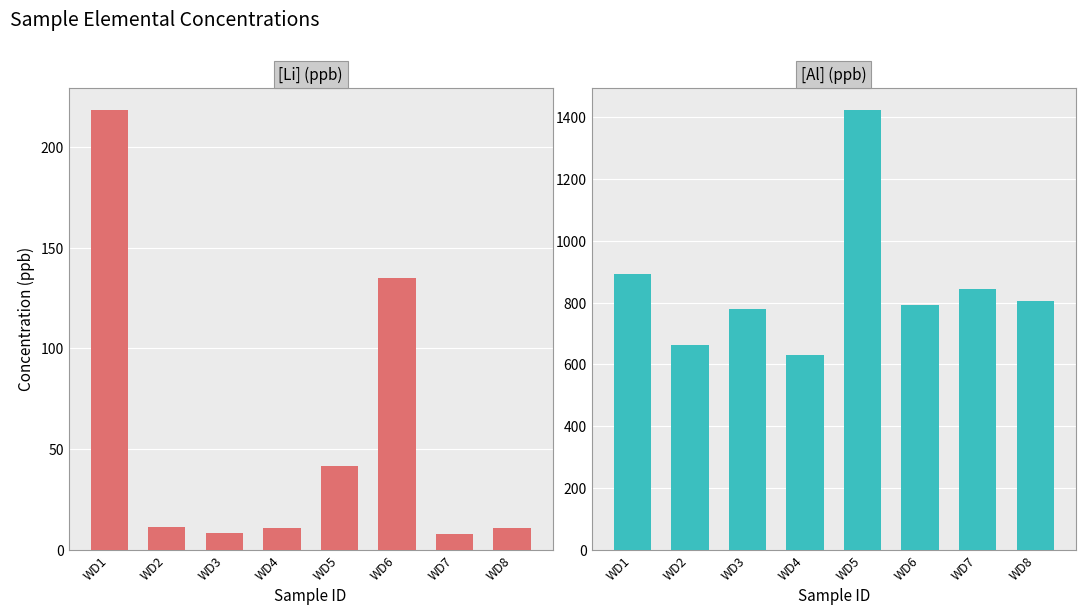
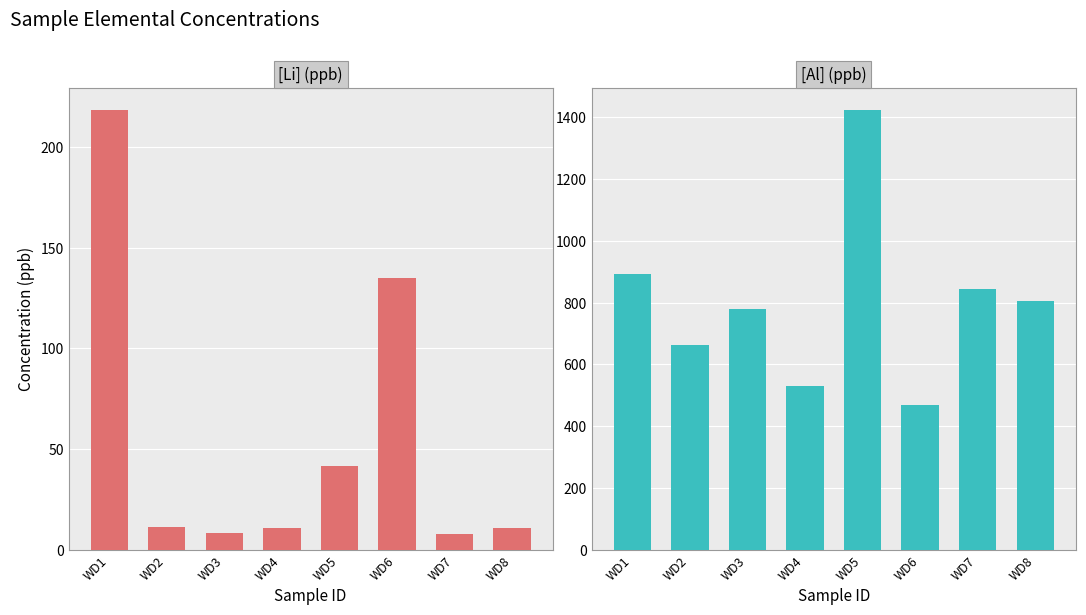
[Al] (ppb), WD4: 630 -> 530
[Al] (ppb), WD6: 790 -> 470
